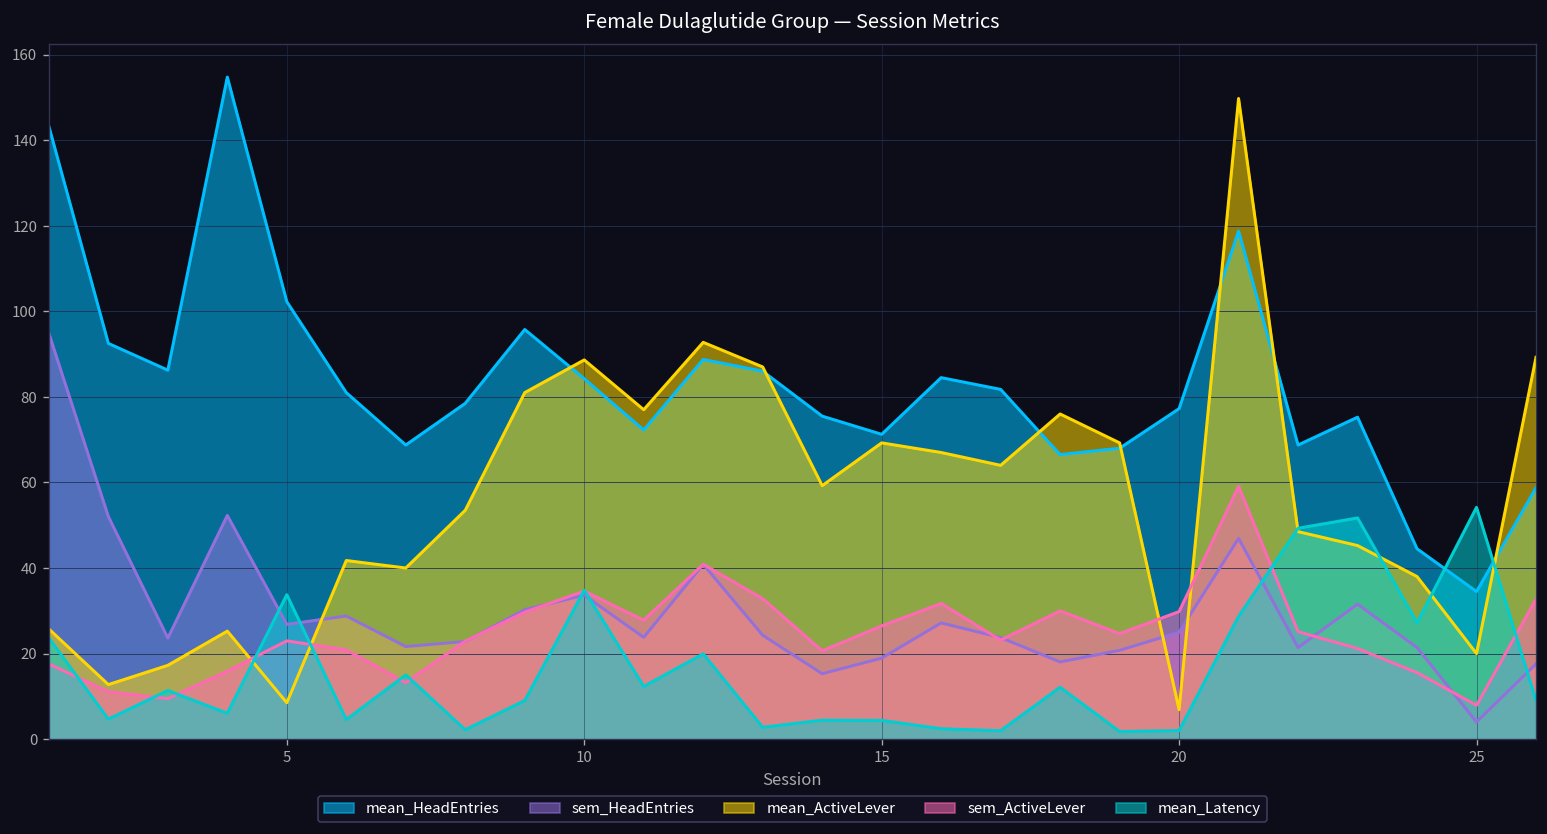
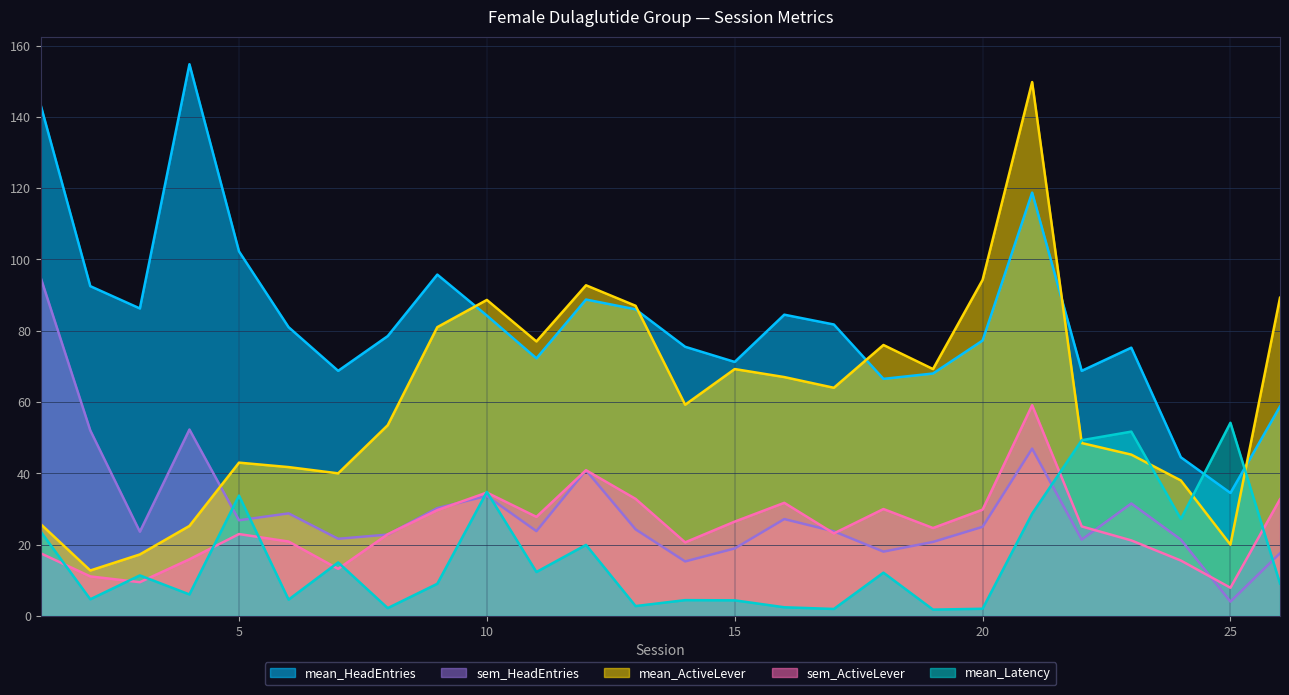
mean_ActiveLever, 5: 9 -> 43
mean_ActiveLever, 20: 7 -> 94
